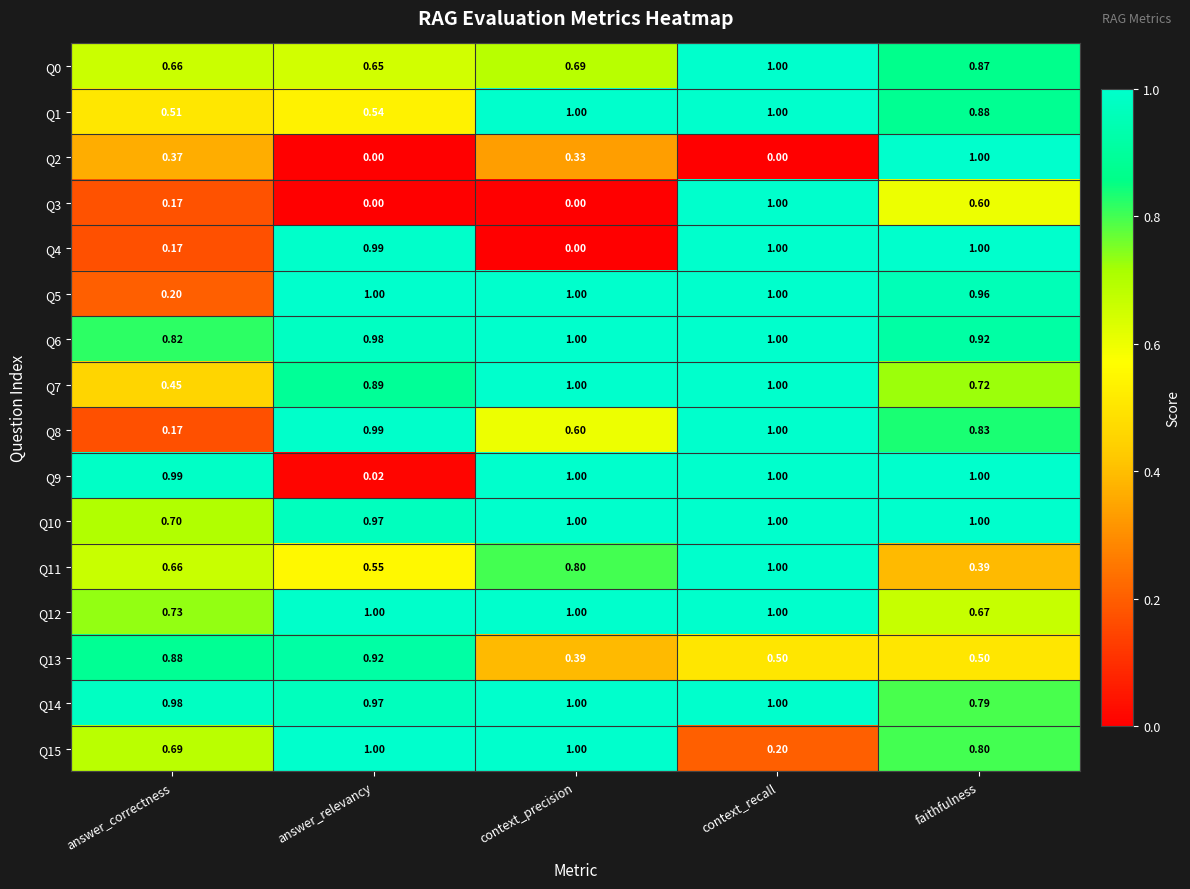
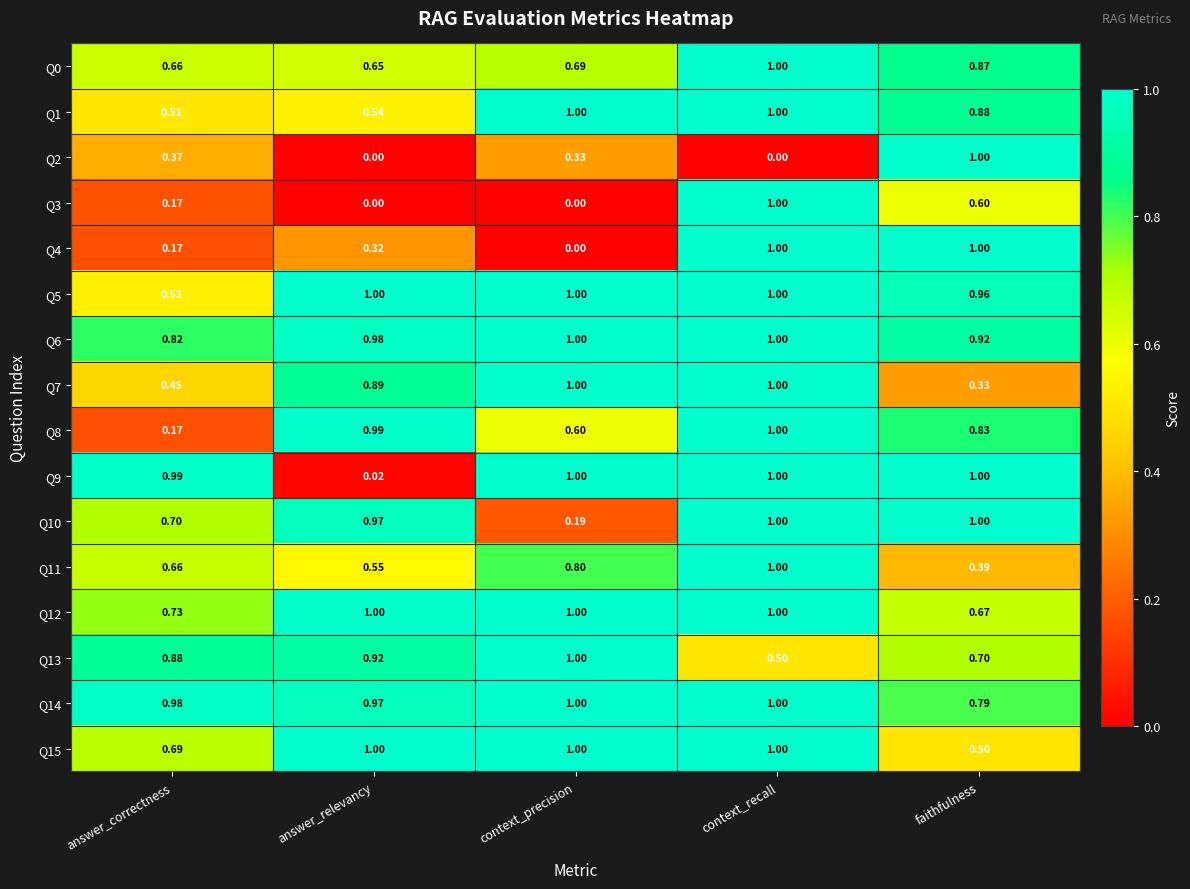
Q4, answer_relevancy: 0.99 -> 0.32
Q5, answer_correctness: 0.20 -> 0.53
Q7, faithfulness: 0.72 -> 0.33
Q10, context_precision: 1.00 -> 0.19
Q13, context_precision: 0.39 -> 1.00
Q13, faithfulness: 0.50 -> 0.70
Q15, context_recall: 0.20 -> 1.00
Q15, faithfulness: 0.80 -> 0.50
